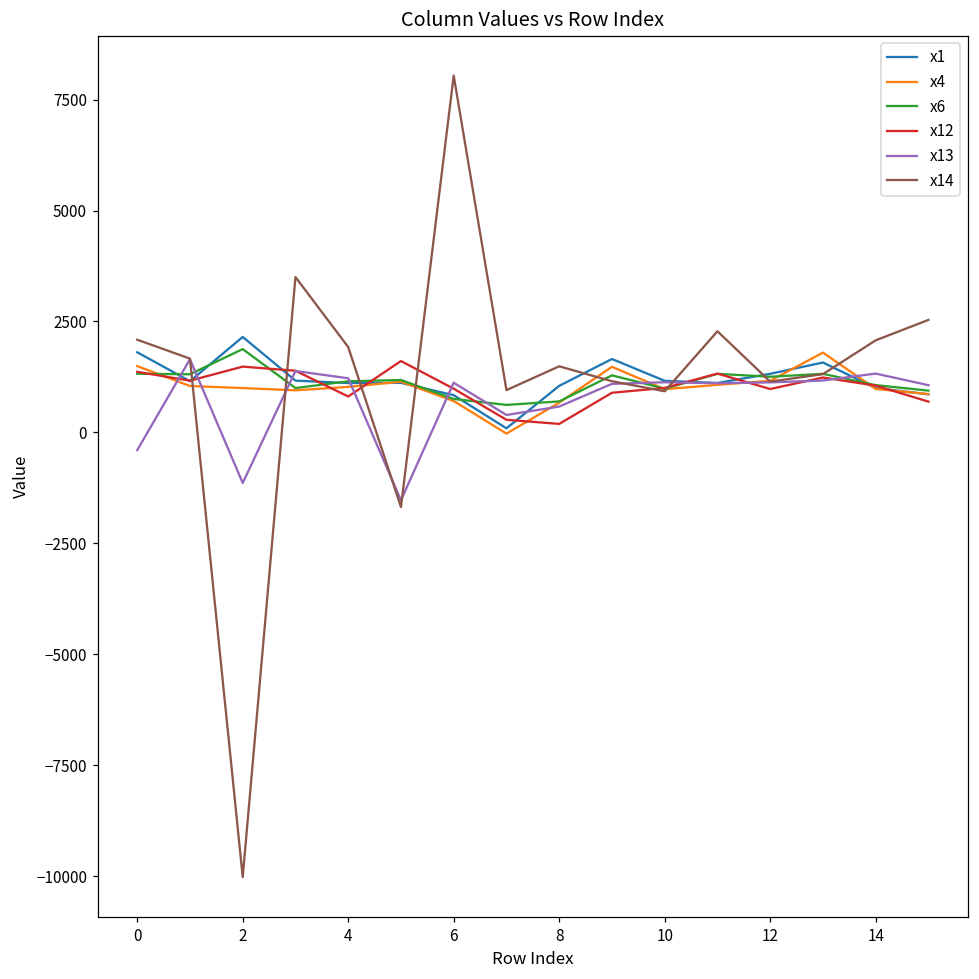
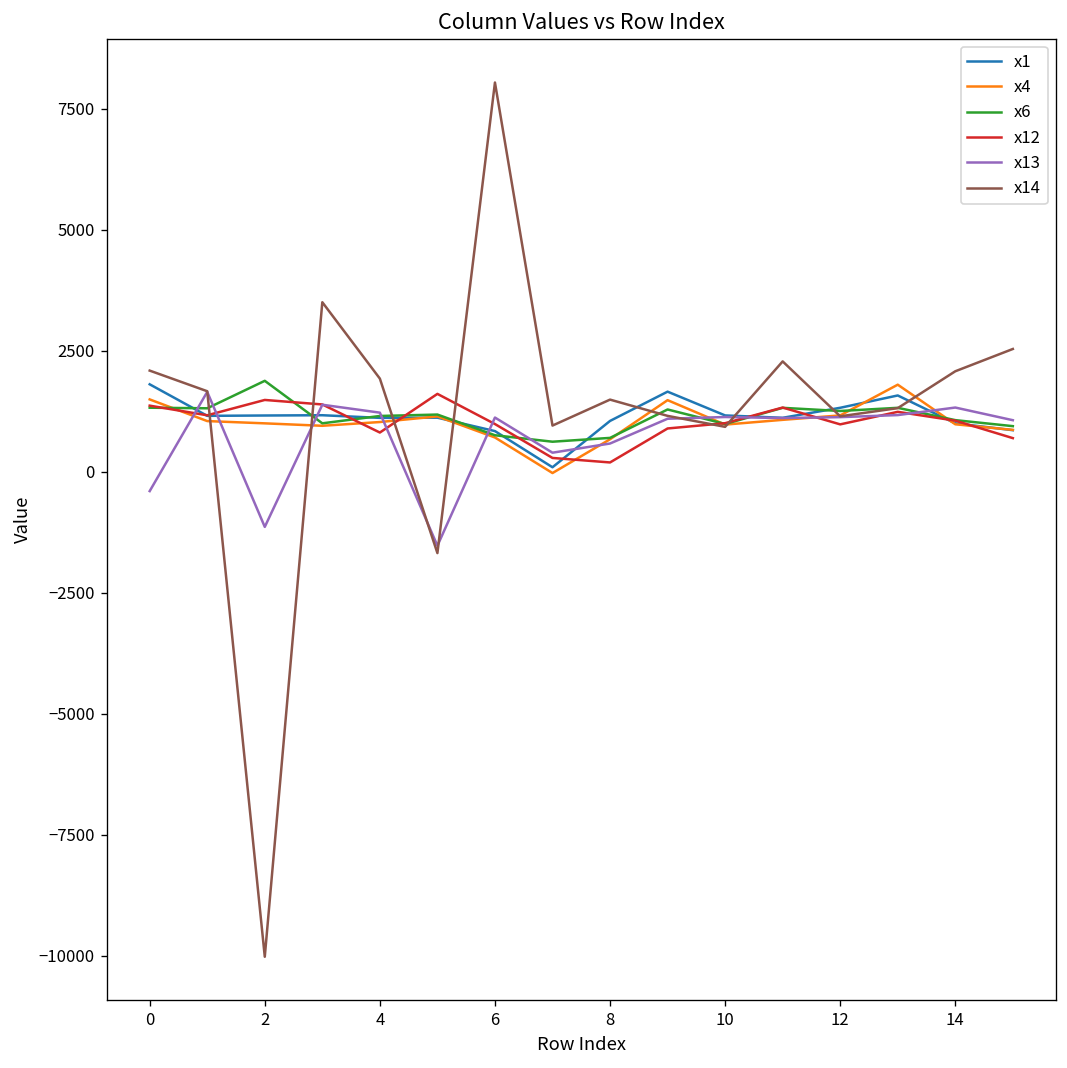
x1, 2: 2200 -> 1200
